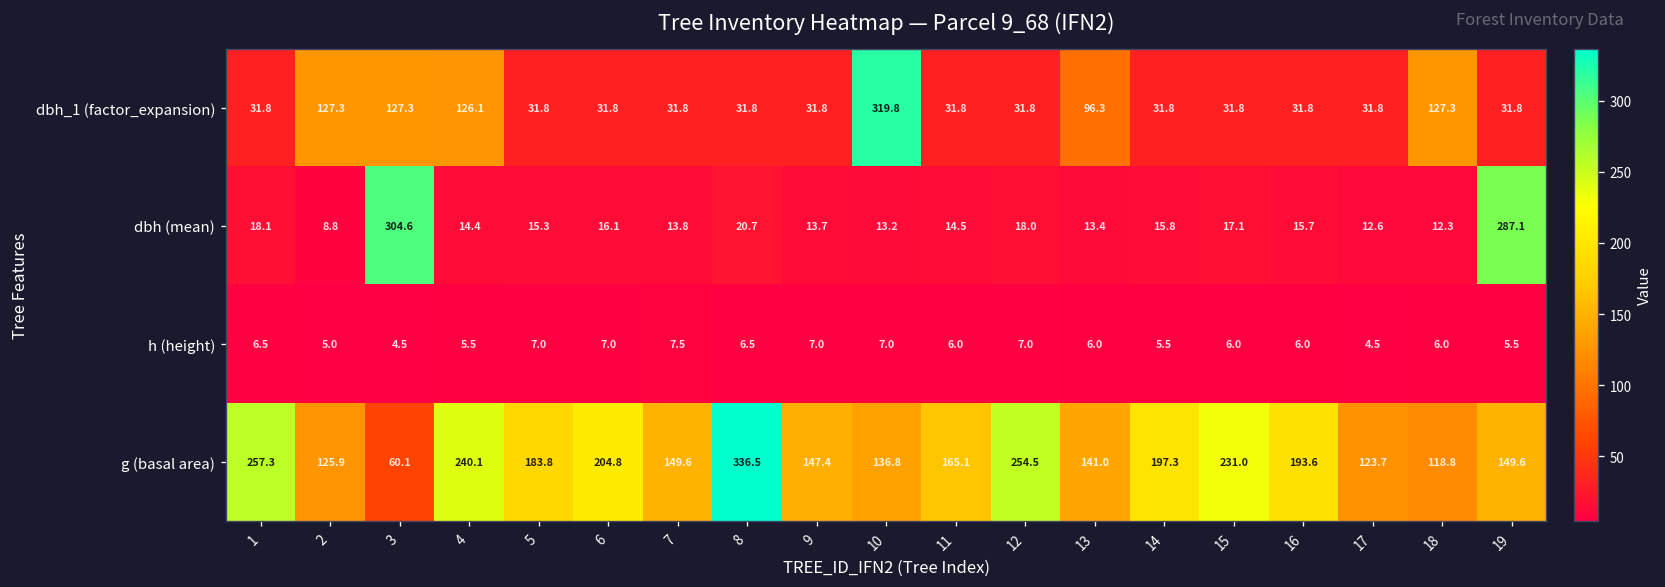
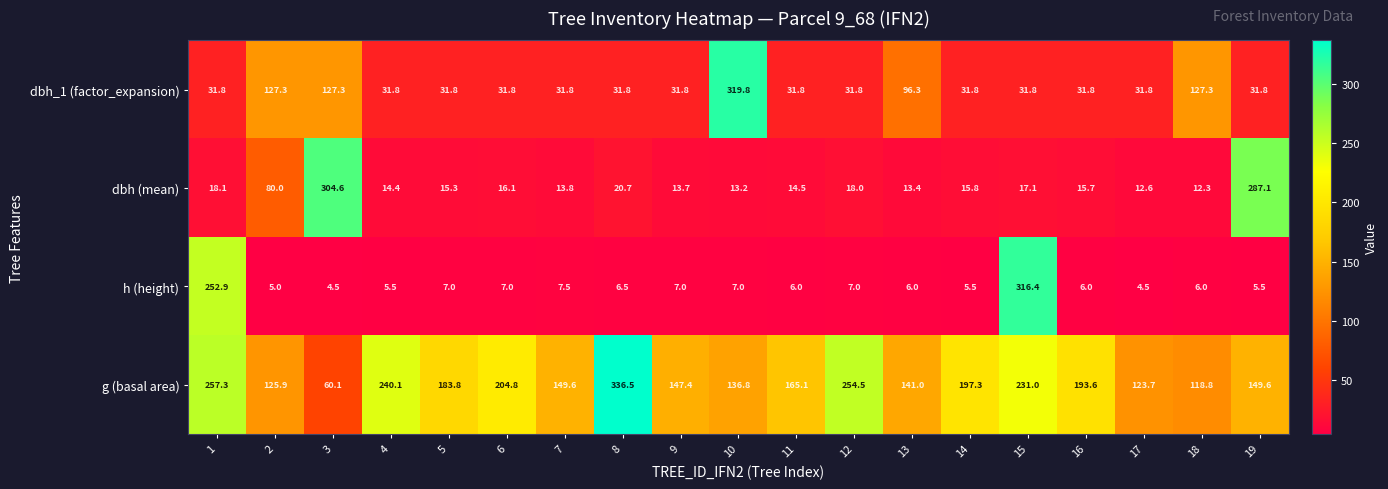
dbh_1 (factor_expansion), 4: 126.1 -> 31.8
dbh (mean), 2: 8.8 -> 80.0
h (height), 1: 6.5 -> 252.9
h (height), 15: 6.0 -> 316.4
